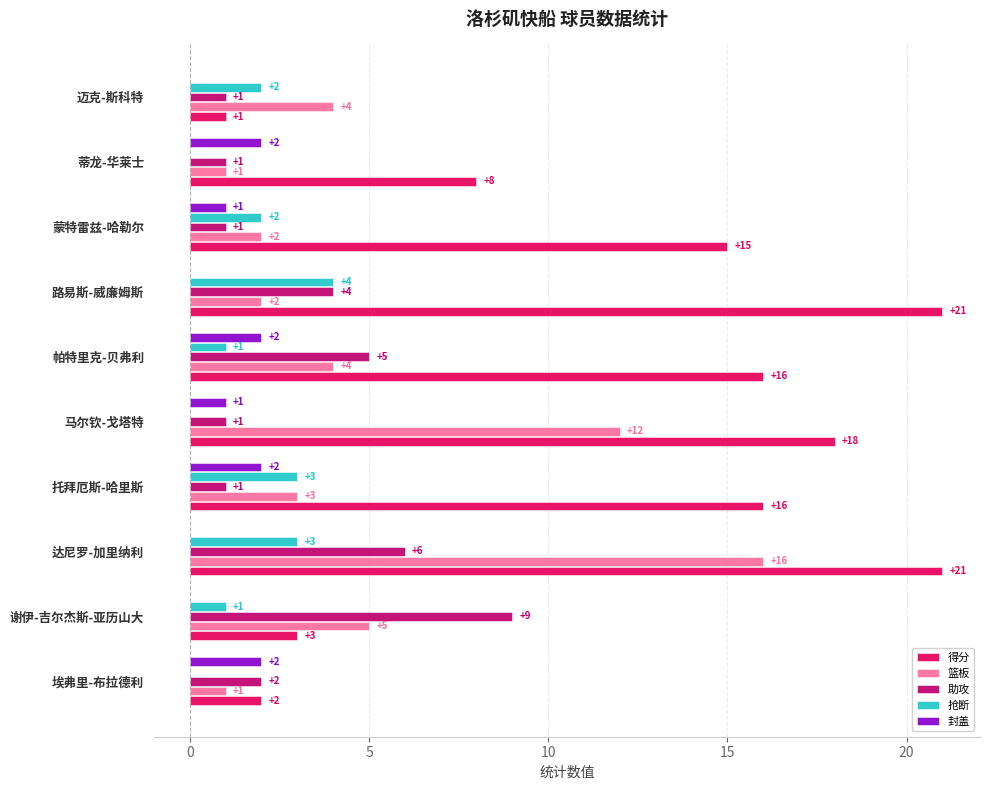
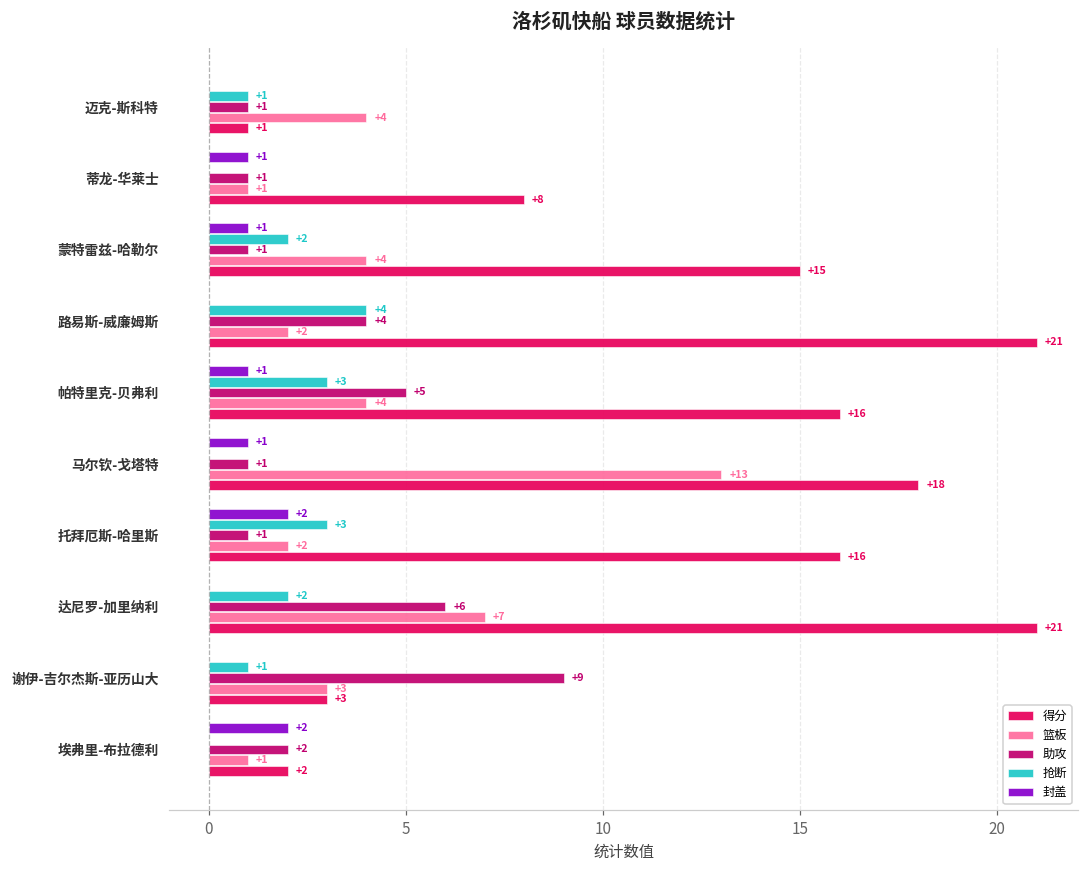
抢断, 迈克-斯科特: +2 -> +1
封盖, 蒂龙-华莱士: +2 -> +1
篮板, 蒙特雷兹-哈勒尔: +2 -> +4
封盖, 帕特里克-贝弗利: +2 -> +1
抢断, 帕特里克-贝弗利: +1 -> +3
篮板, 马尔钦-戈塔特: +12 -> +13
篮板, 托拜厄斯-哈里斯: +3 -> +2
抢断, 达尼罗-加里纳利: +3 -> +2
篮板, 达尼罗-加里纳利: +16 -> +7
篮板, 谢伊-吉尔杰斯-亚历山大: +5 -> +3
